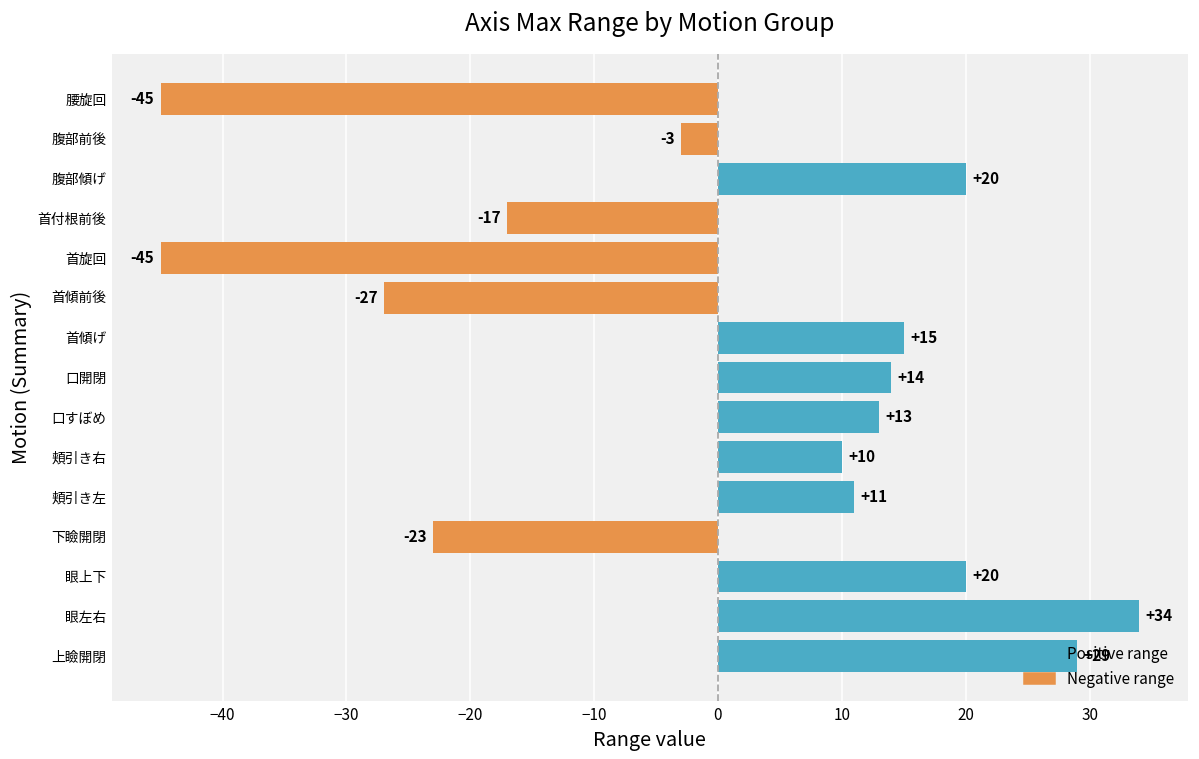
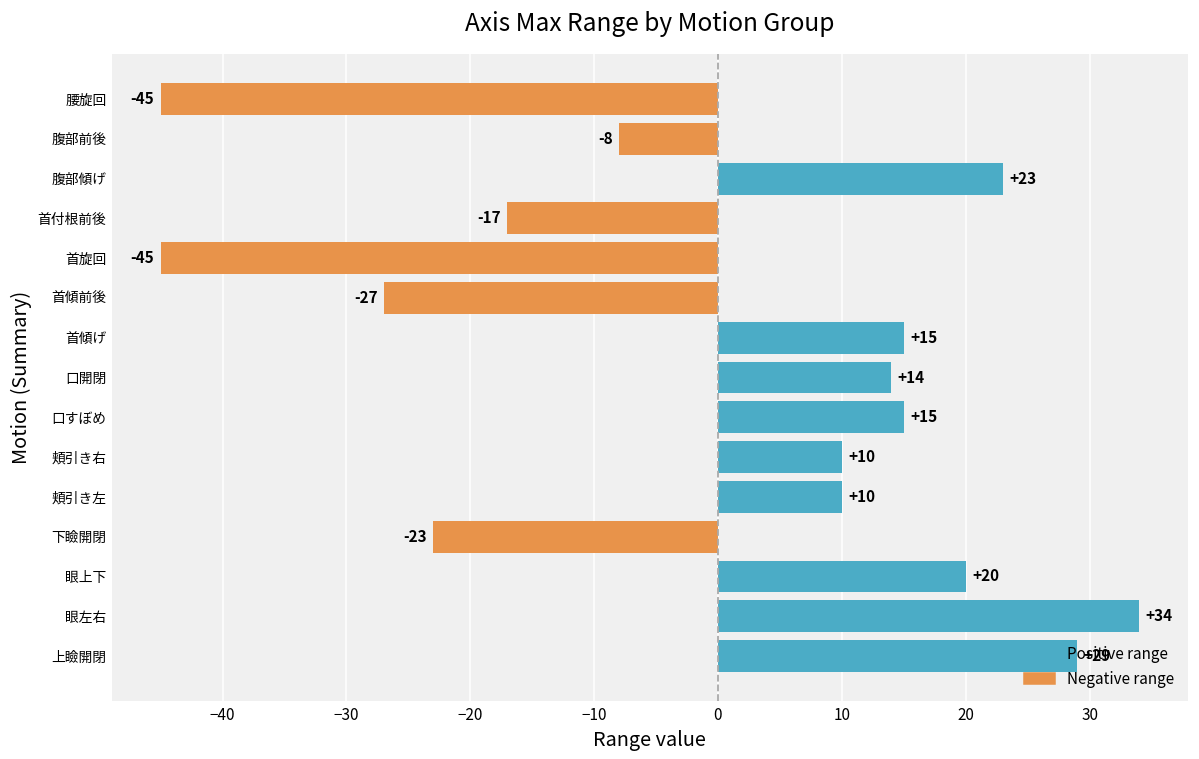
Negative range, 腹部前後: -3 -> -8
Positive range, 腹部傾げ: +20 -> +23
Positive range, 口すぼめ: +13 -> +15
Positive range, 頬引き左: +11 -> +10
